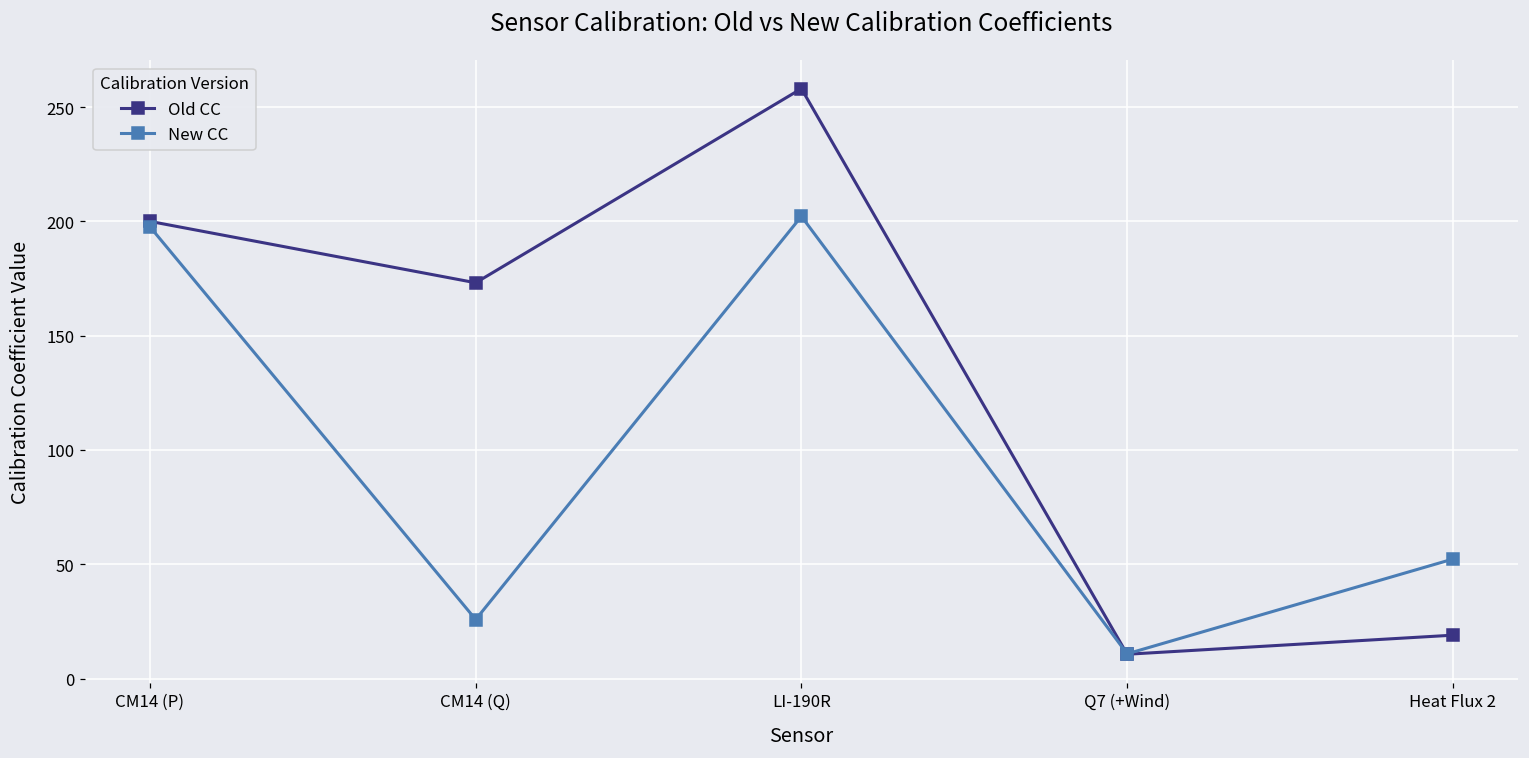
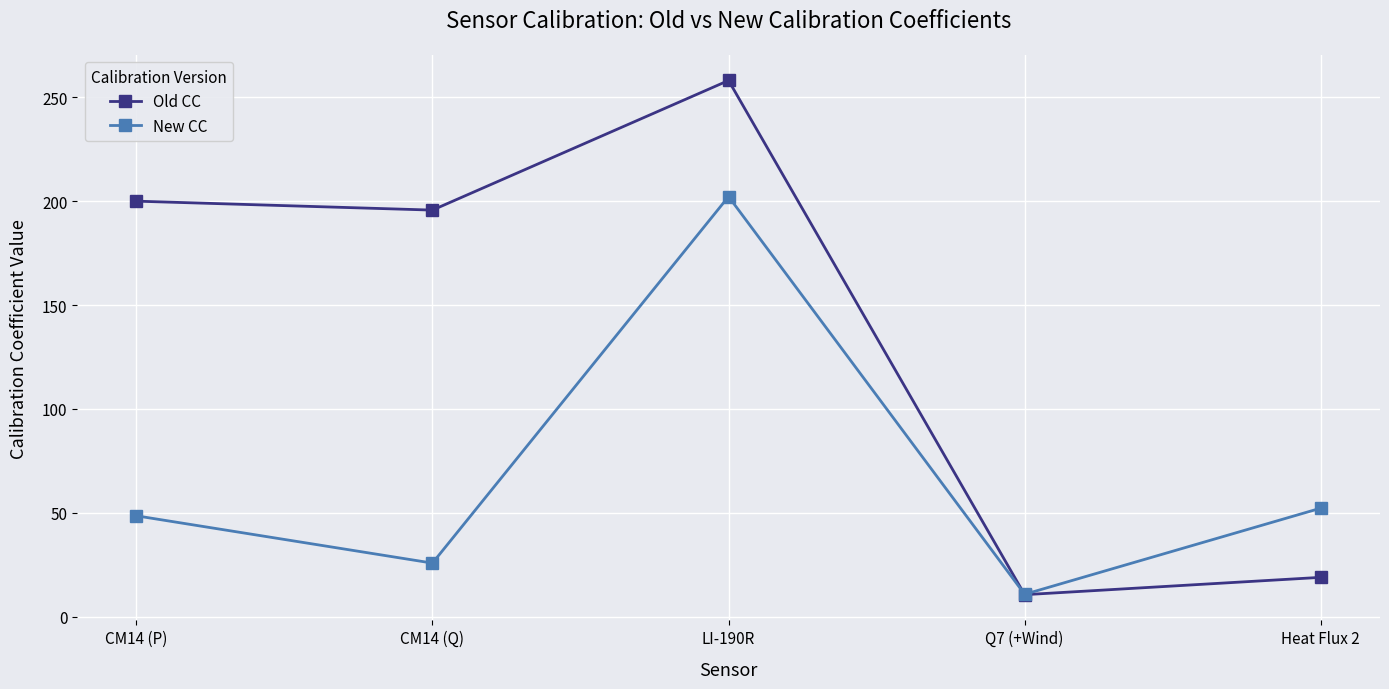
New CC, CM14 (P): 198 -> 49
Old CC, CM14 (Q): 173 -> 196
